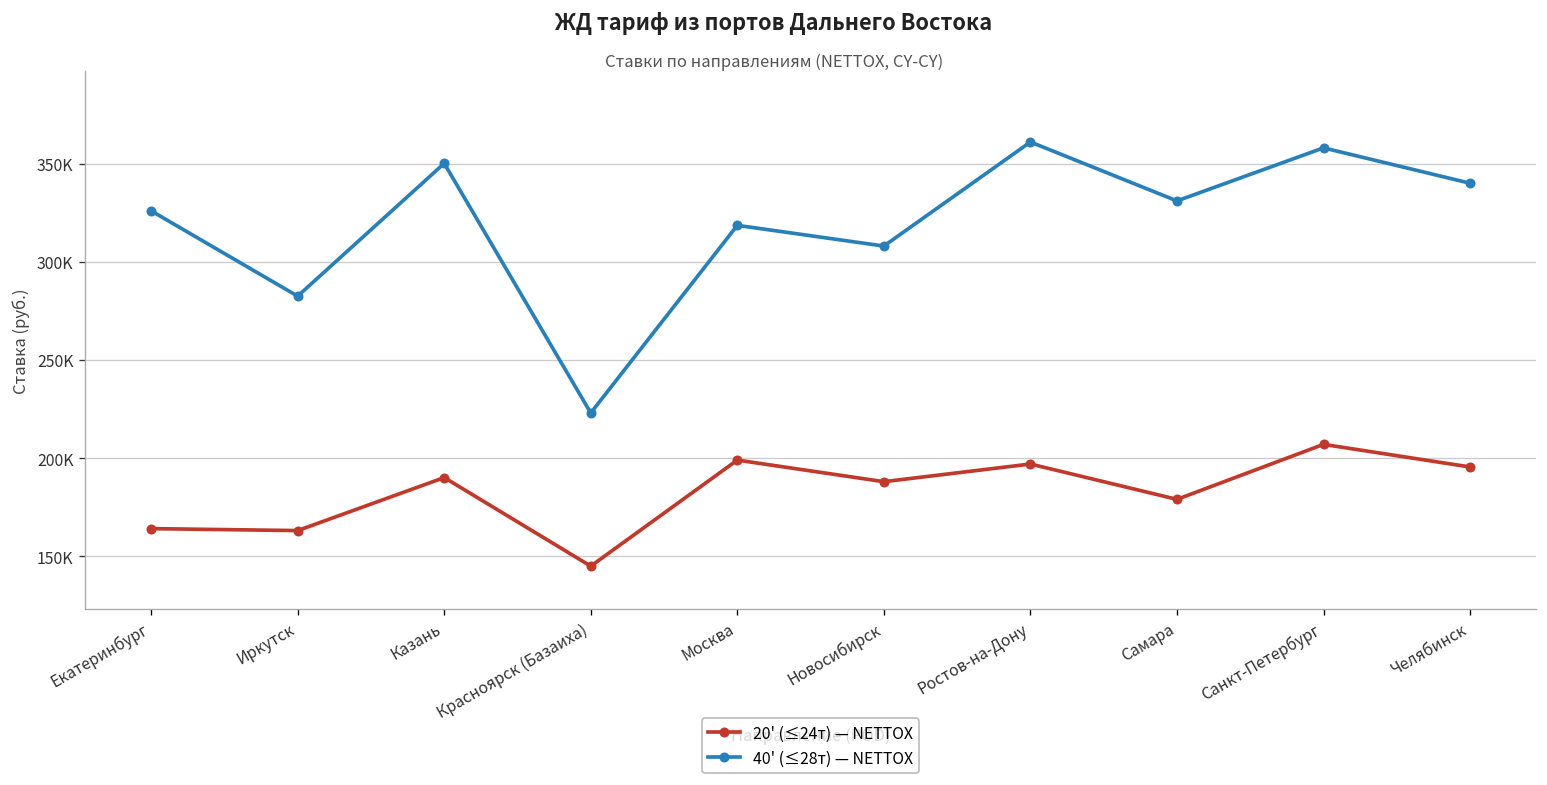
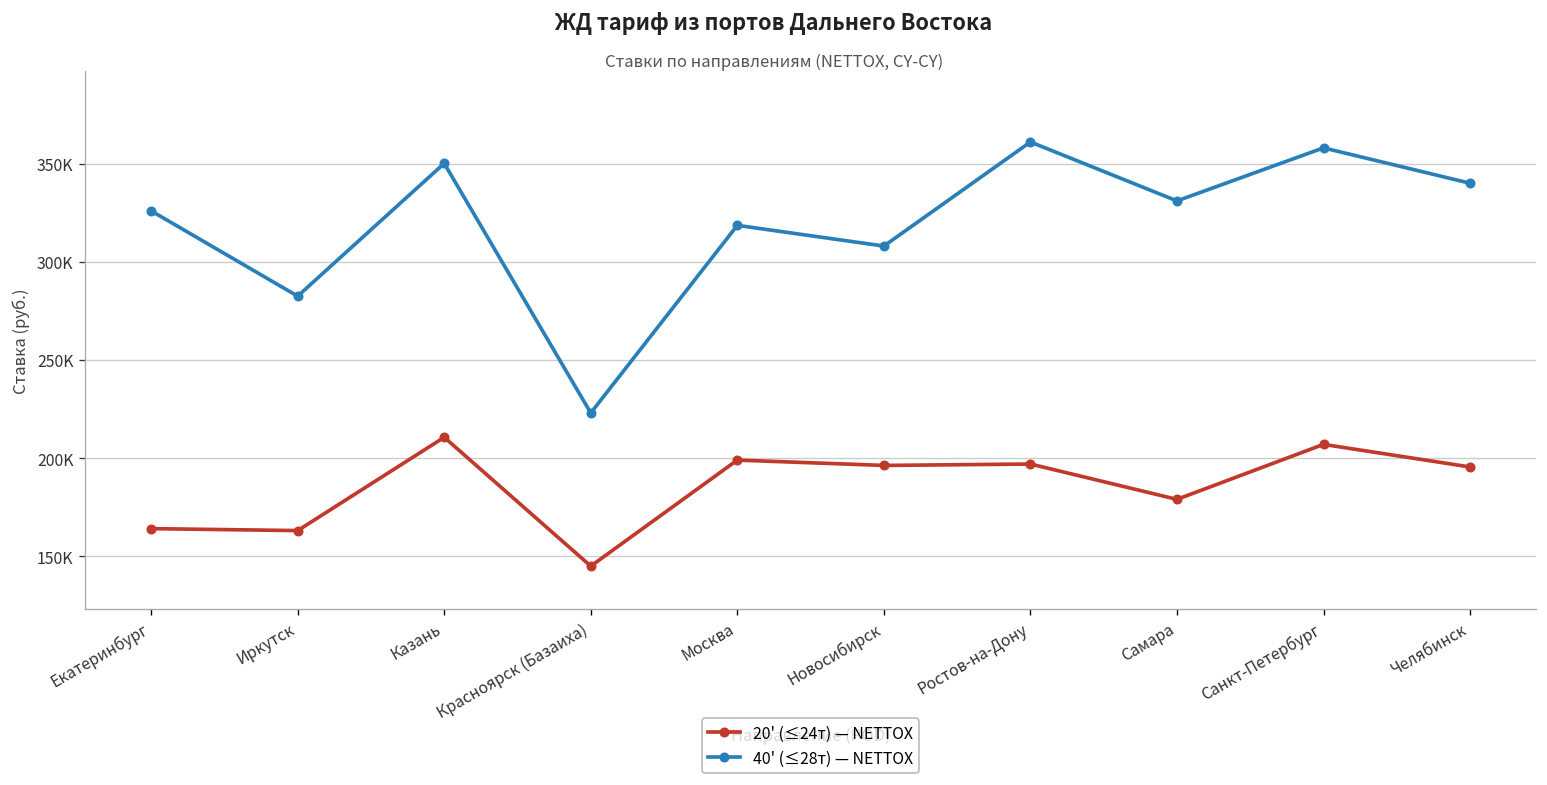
20' (≤24т) — NETTOX, Казань: 190000 -> 211000
20' (≤24т) — NETTOX, Новосибирск: 188000 -> 196000
